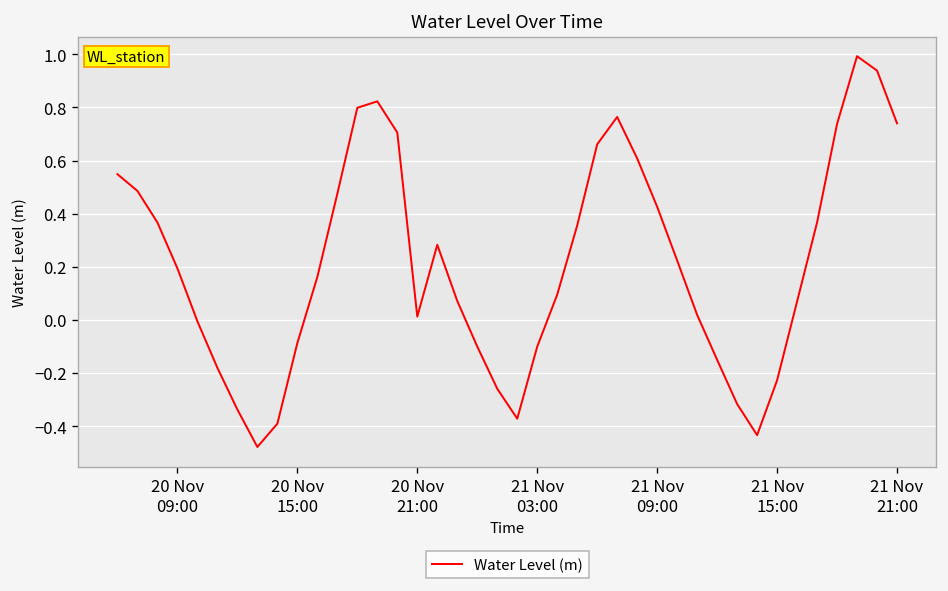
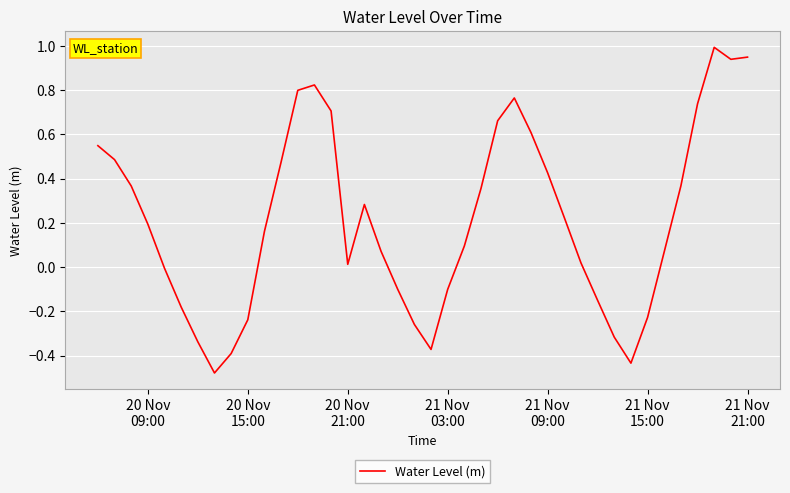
20 Nov 15:00: -0.09 -> -0.24
21 Nov 21:00: 0.74 -> 0.95
